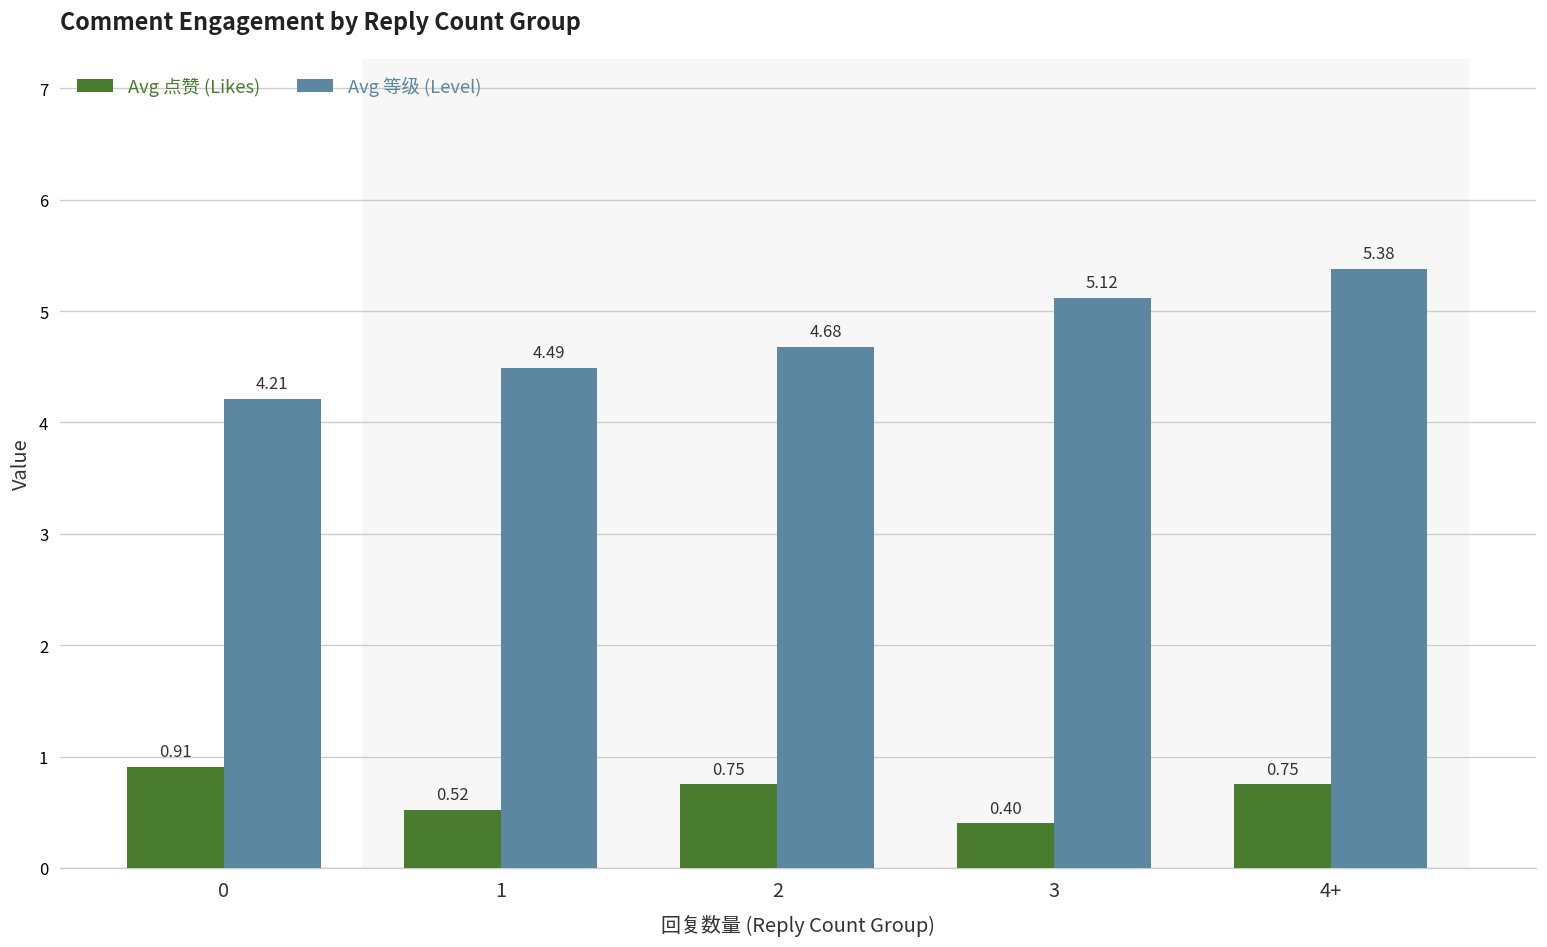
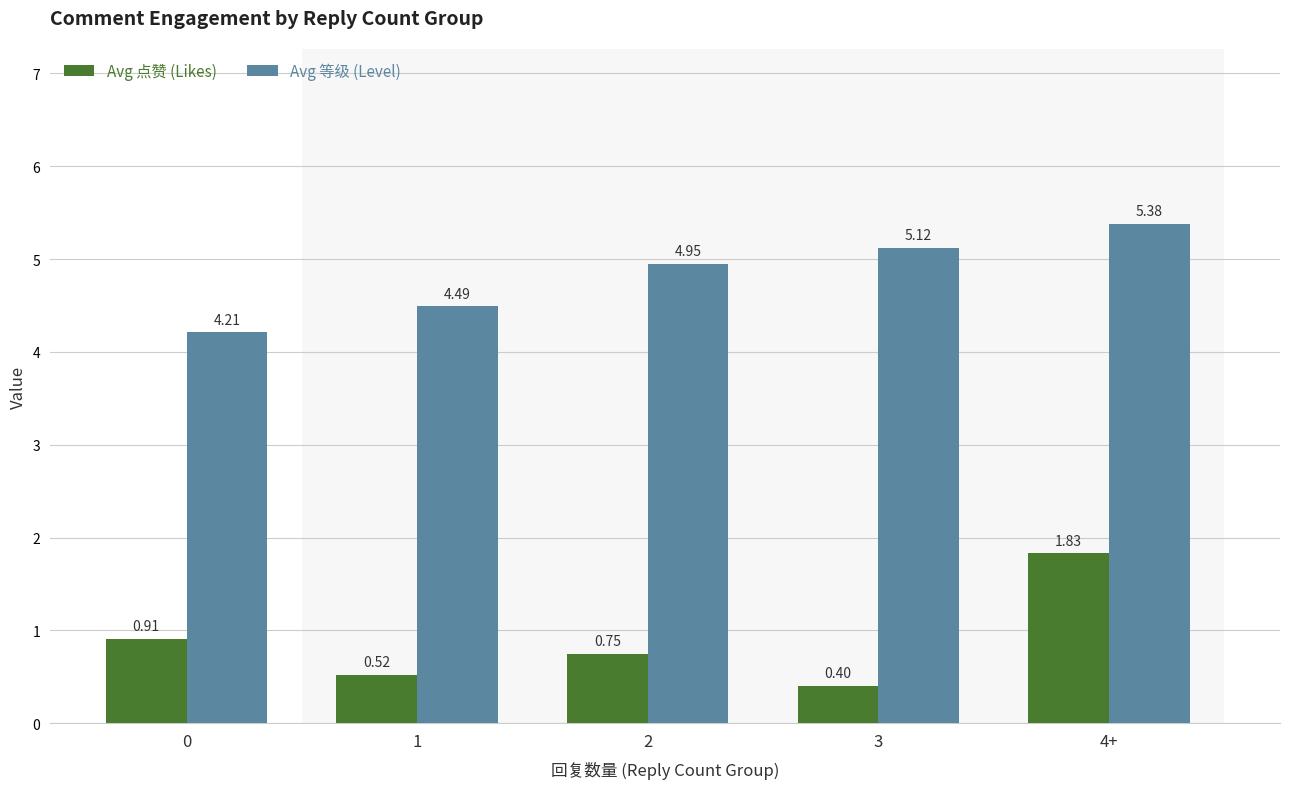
Avg 等级 (Level), 2: 4.68 -> 4.95
Avg 点赞 (Likes), 4+: 0.75 -> 1.83
